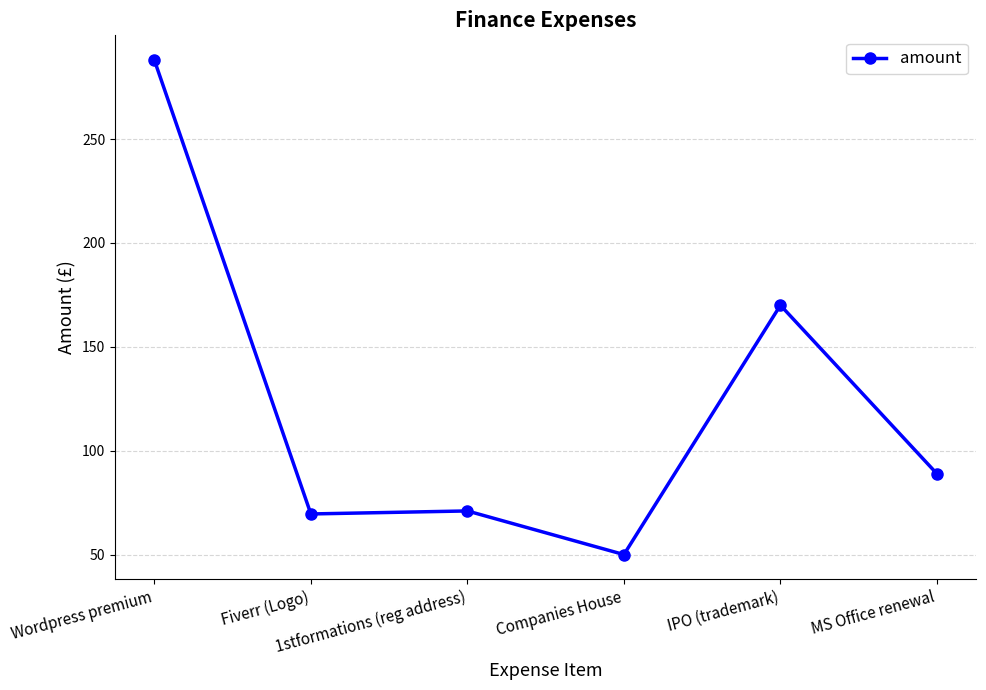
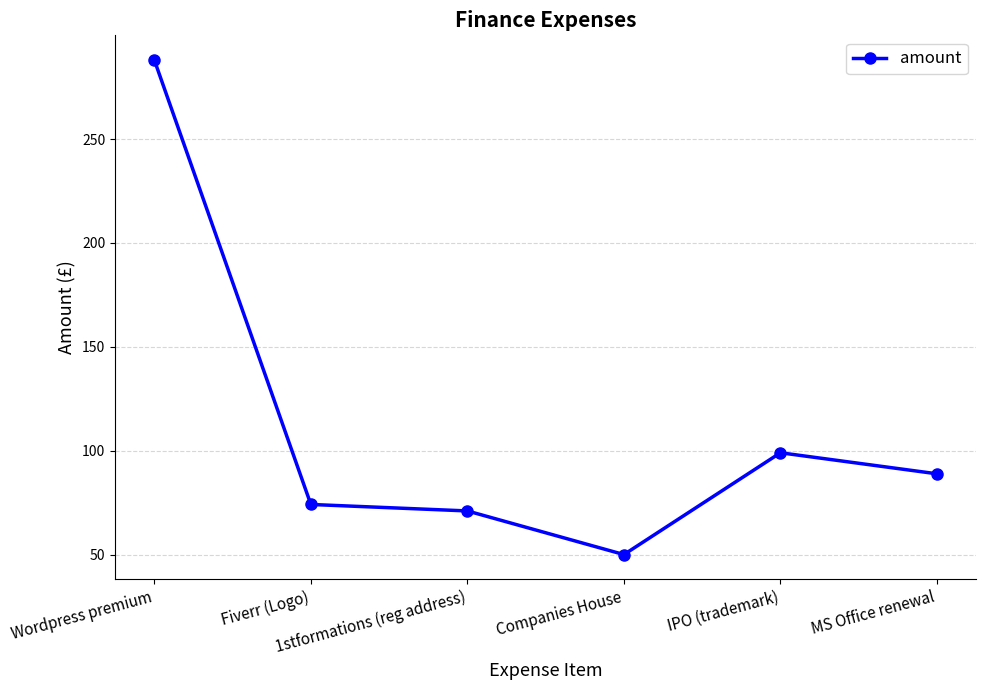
Fiverr (Logo): 70 -> 74
IPO (trademark): 170 -> 99
